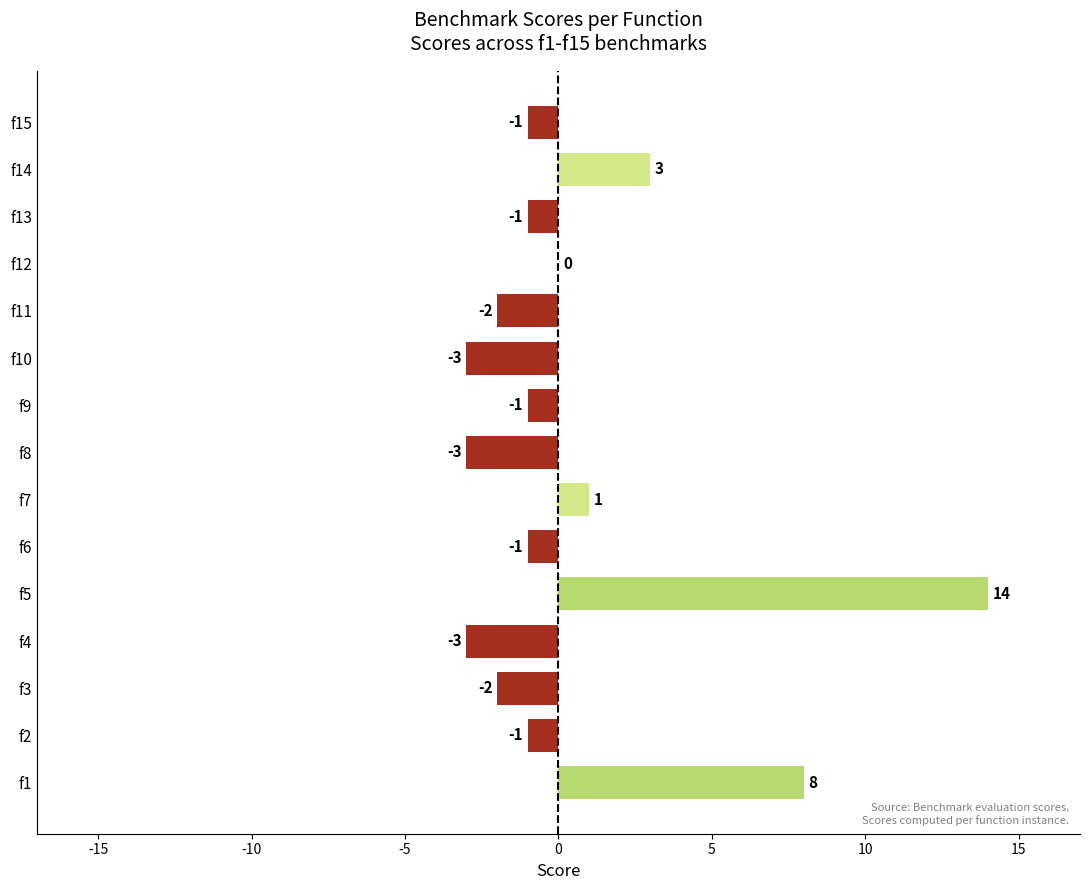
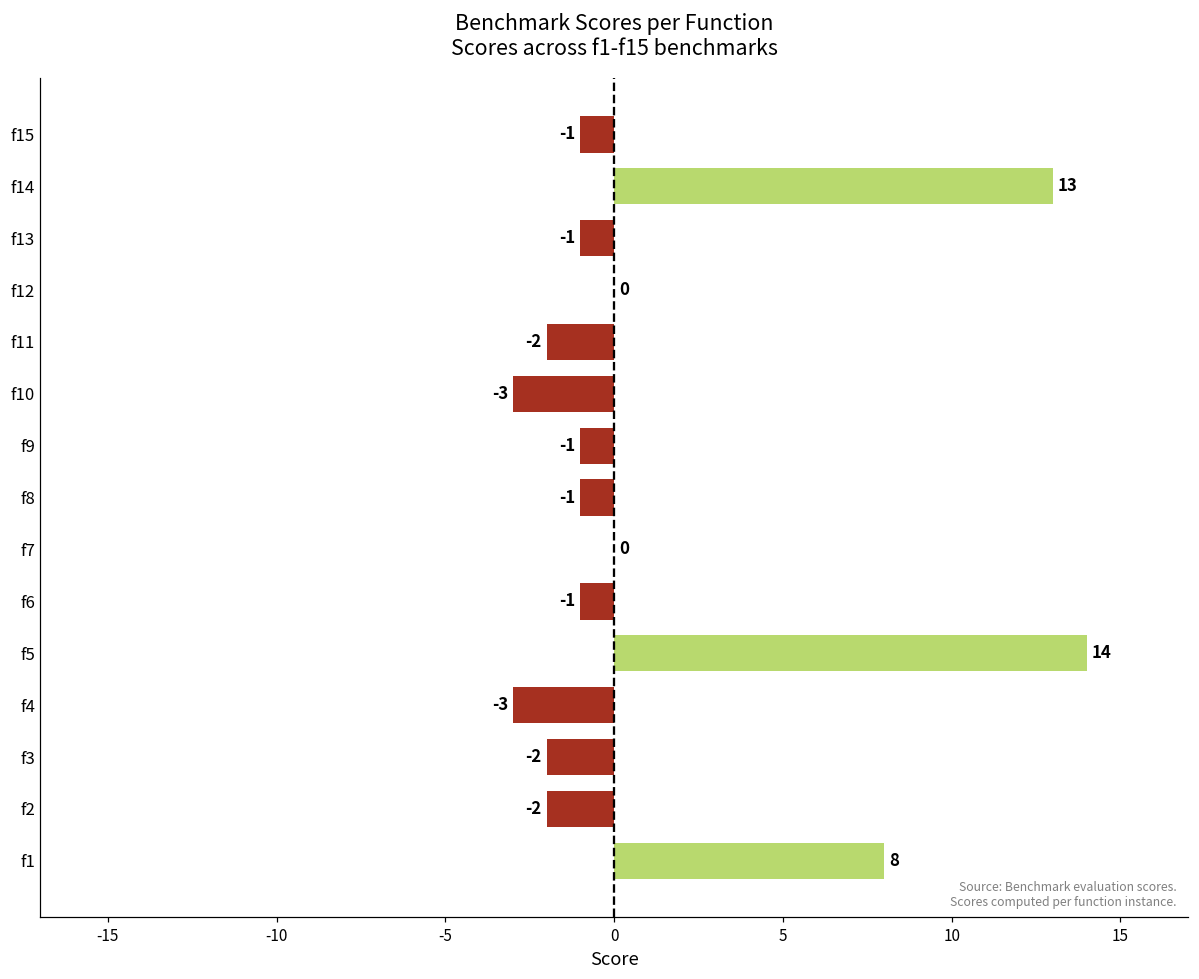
f14: 3 -> 13
f8: -3 -> -1
f7: 1 -> 0
f2: -1 -> -2
